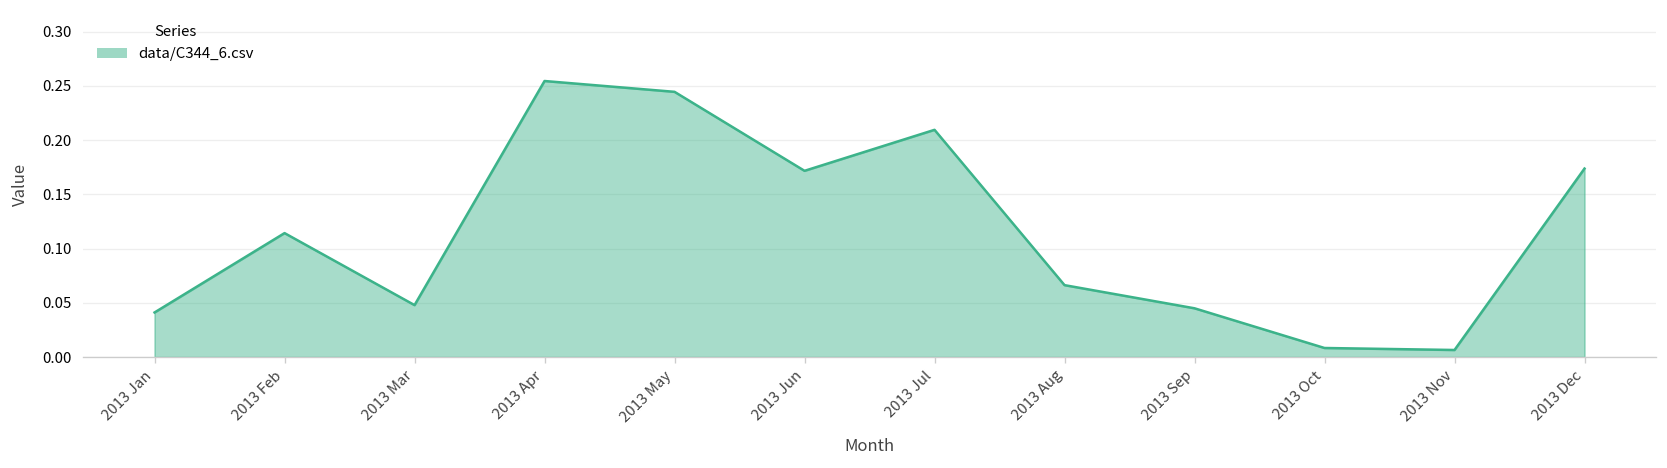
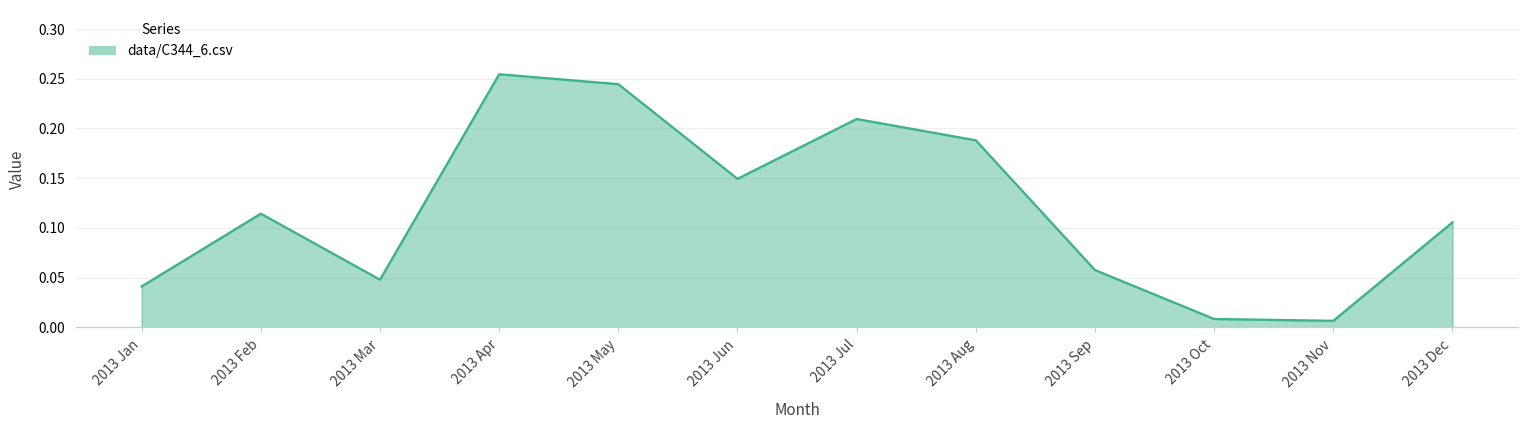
2013 Jun: 0.17 -> 0.15
2013 Aug: 0.07 -> 0.19
2013 Sep: 0.04 -> 0.06
2013 Dec: 0.17 -> 0.11
